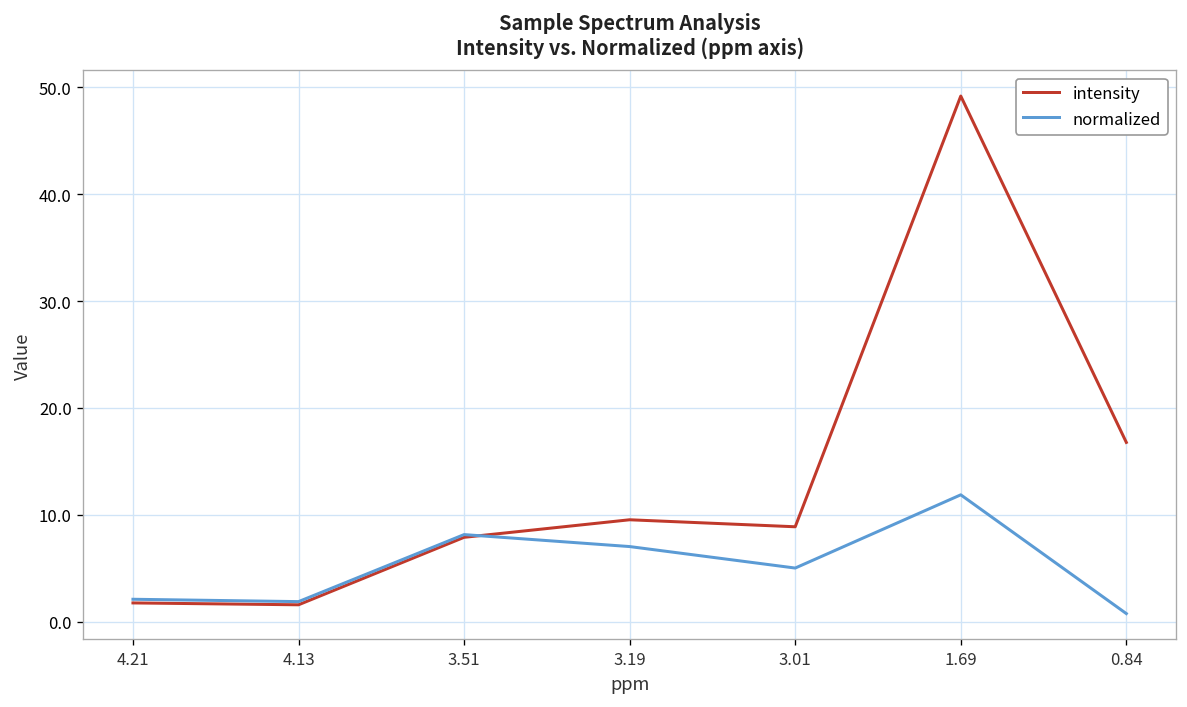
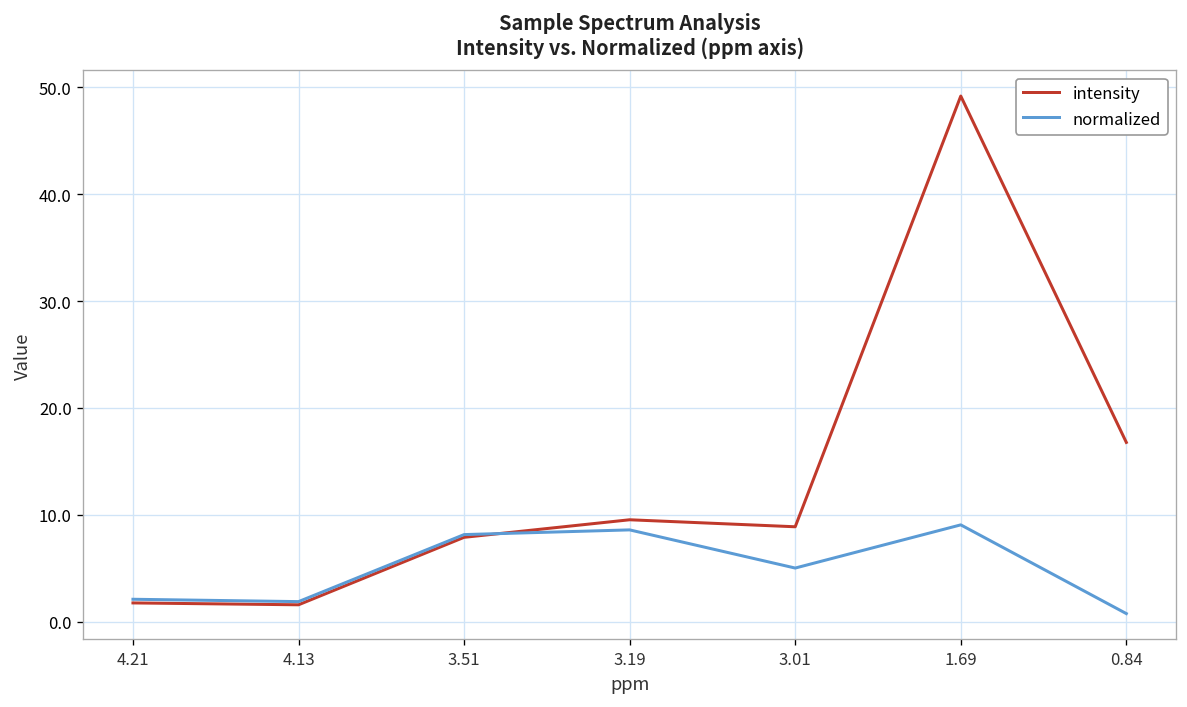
normalized, 3.19: 7 -> 9
normalized, 1.69: 12 -> 9
